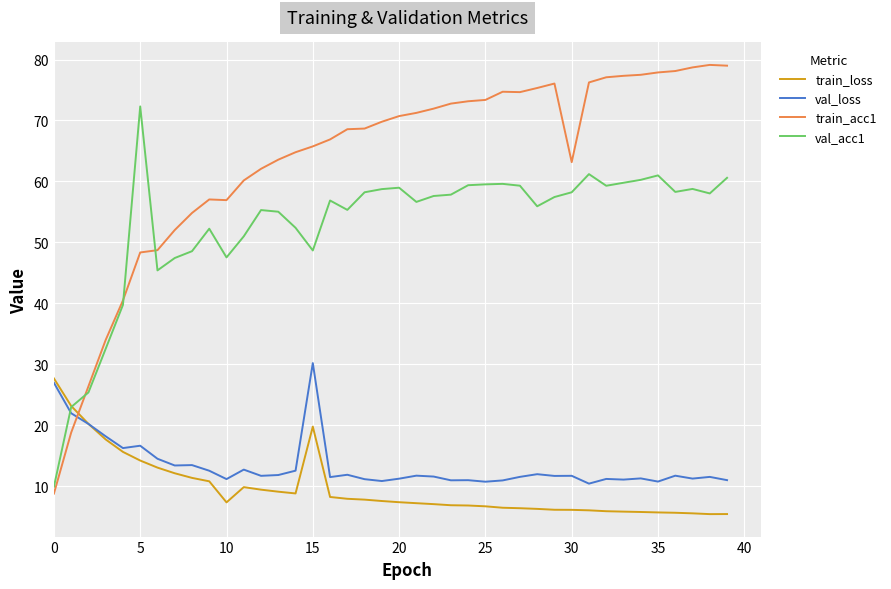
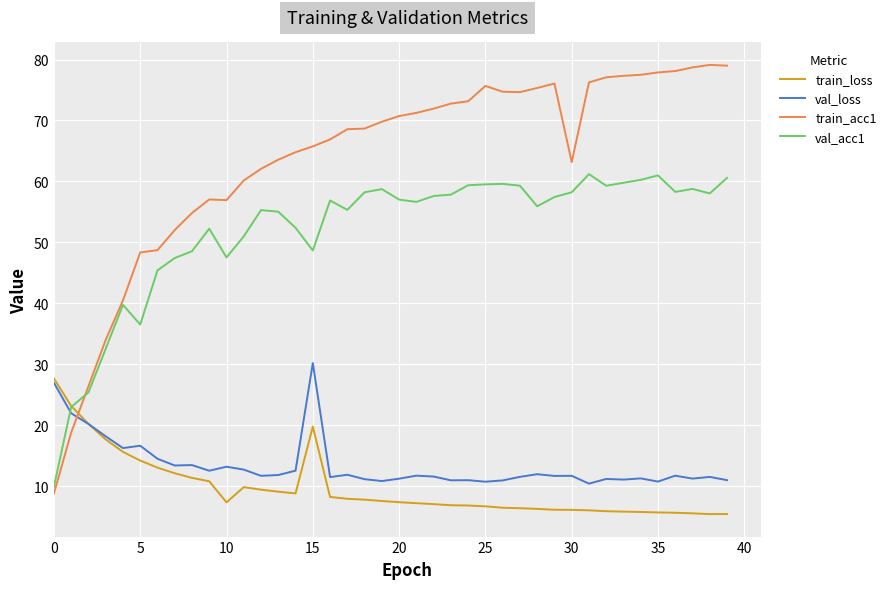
val_acc1, 5: 72 -> 37
val_loss, 10: 11 -> 13
val_acc1, 20: 59 -> 57
train_acc1, 25: 73 -> 76
